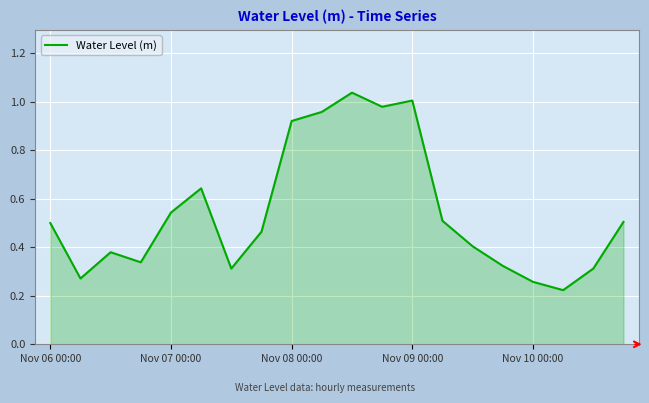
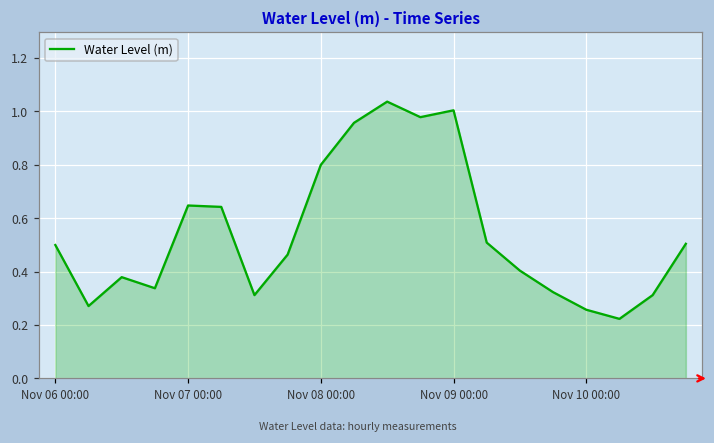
Nov 07 00:00: 0.54 -> 0.65
Nov 08 00:00: 0.92 -> 0.80
